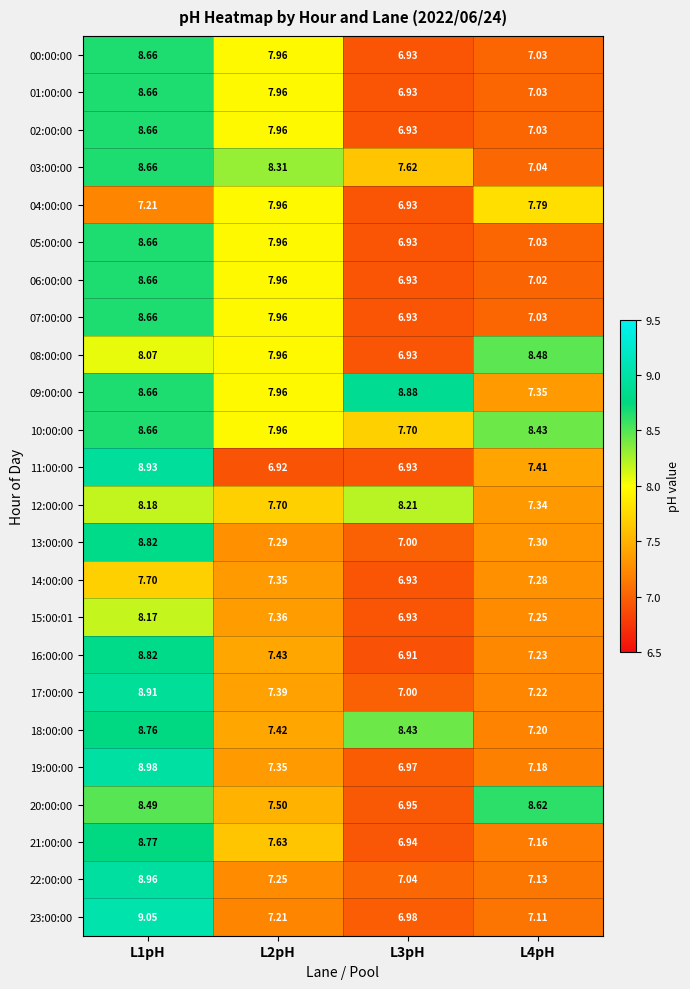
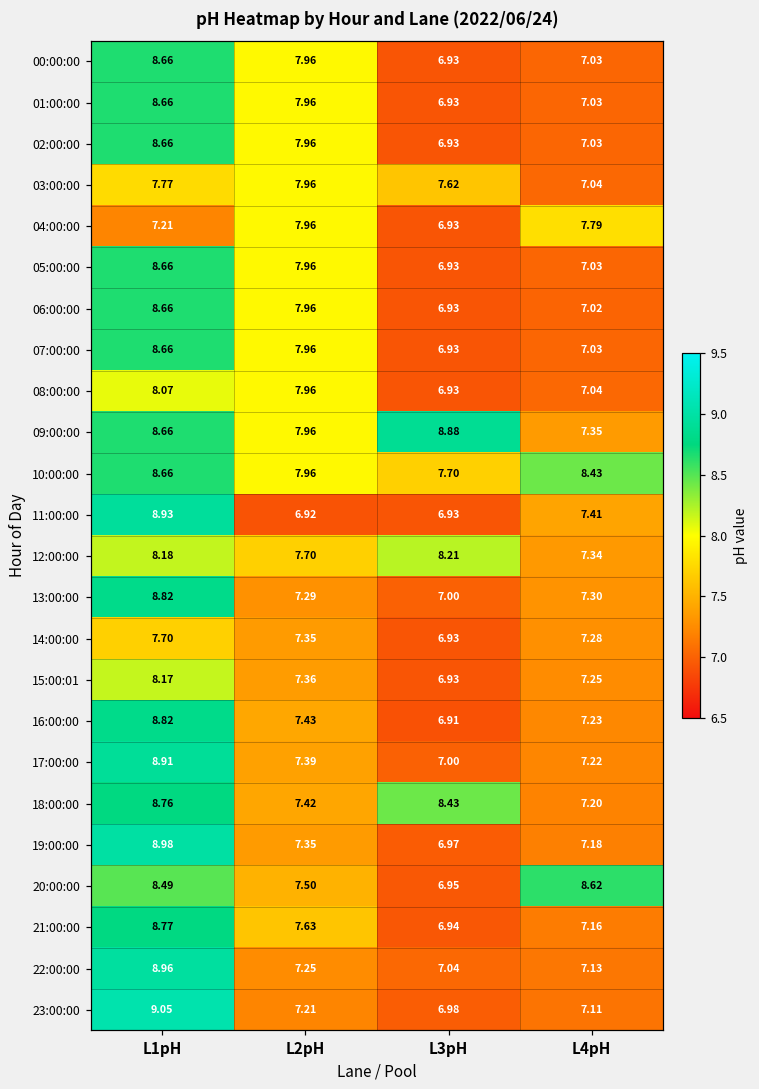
03:00:00, L1pH: 8.66 -> 7.77
03:00:00, L2pH: 8.31 -> 7.96
08:00:00, L4pH: 8.48 -> 7.04
